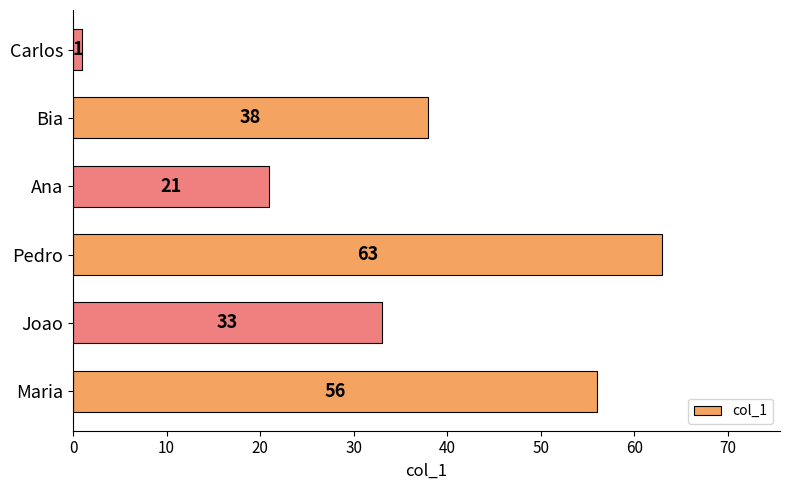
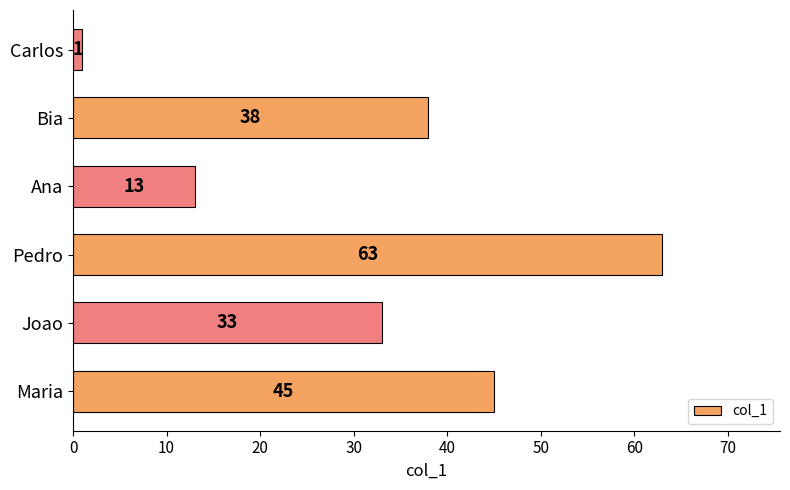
Ana: 21 -> 13
Maria: 56 -> 45
